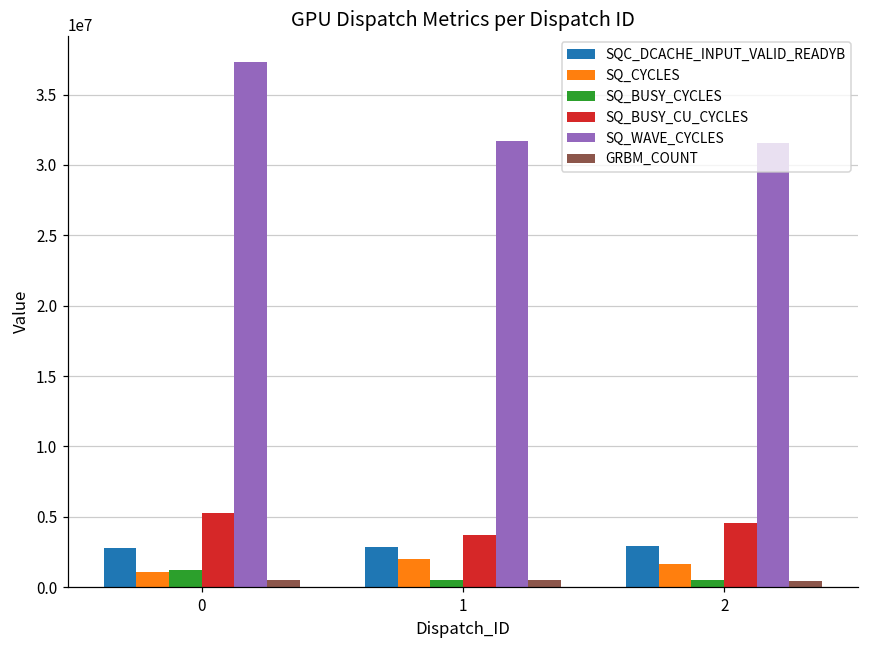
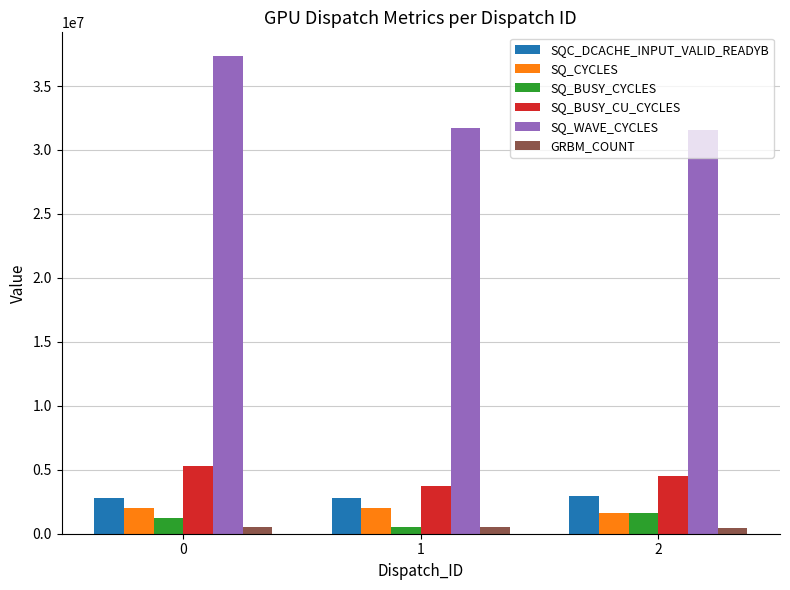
SQ_CYCLES, 0: 1100000 -> 2000000
SQ_BUSY_CYCLES, 2: 500000 -> 1600000
